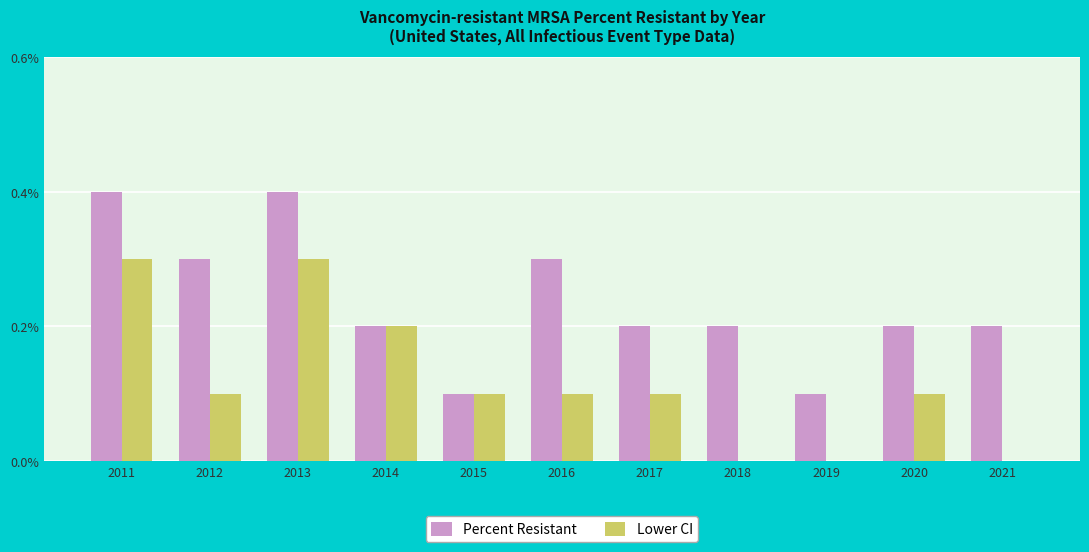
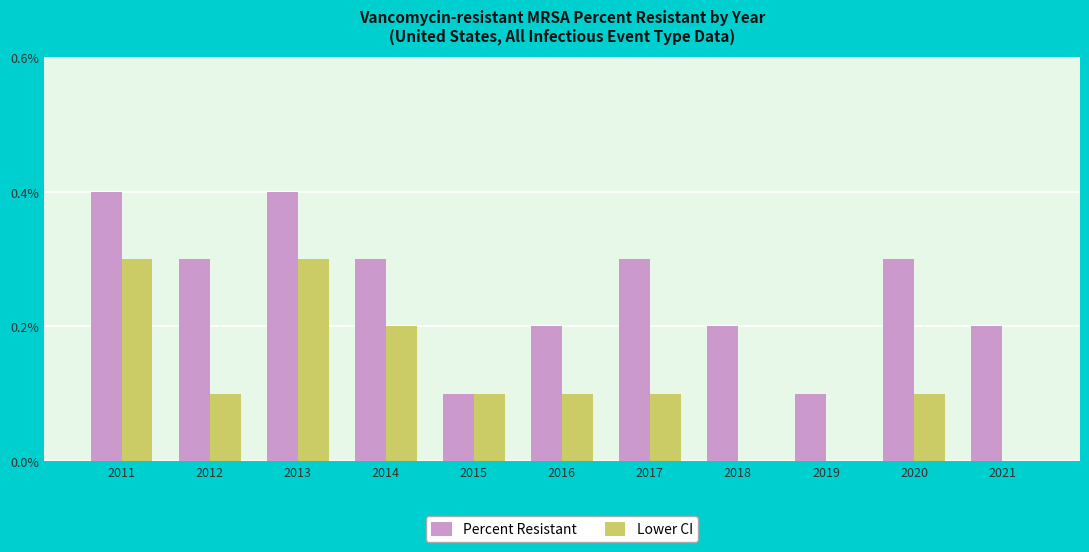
Percent Resistant, 2014: 0.2% -> 0.3%
Percent Resistant, 2016: 0.3% -> 0.2%
Percent Resistant, 2017: 0.2% -> 0.3%
Percent Resistant, 2020: 0.2% -> 0.3%
